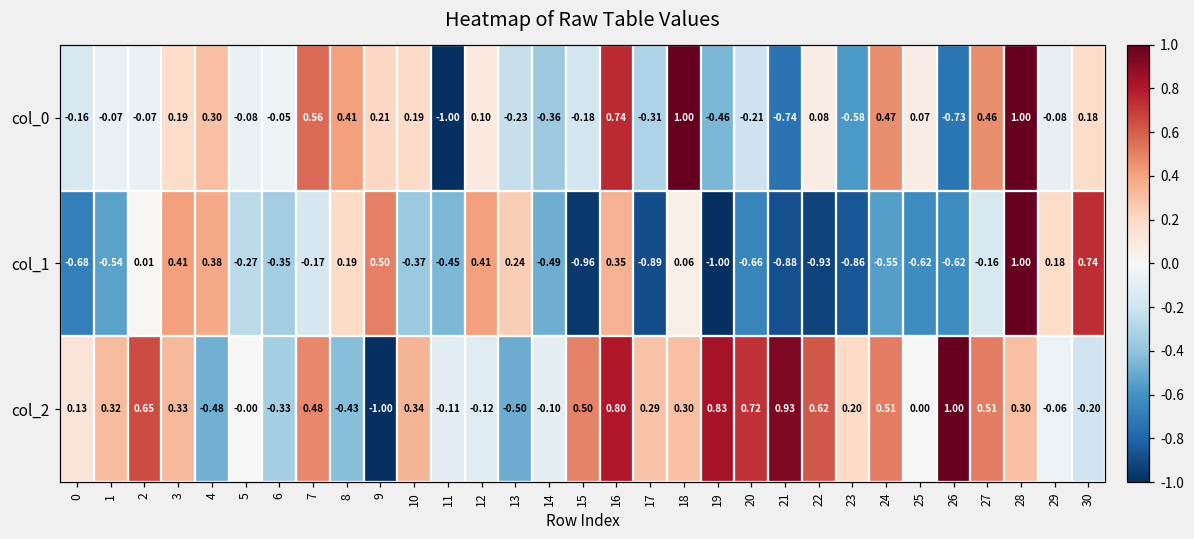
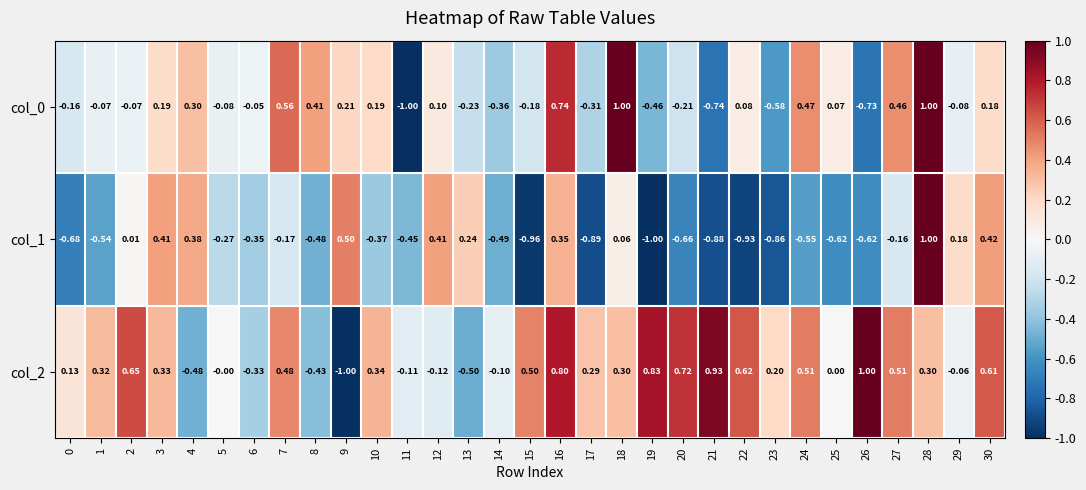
col_1, 8: 0.19 -> -0.48
col_1, 30: 0.74 -> 0.42
col_2, 30: -0.20 -> 0.61
